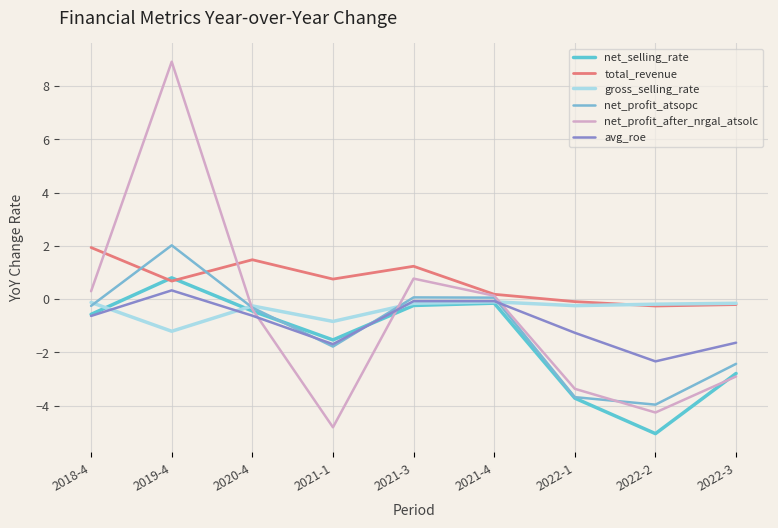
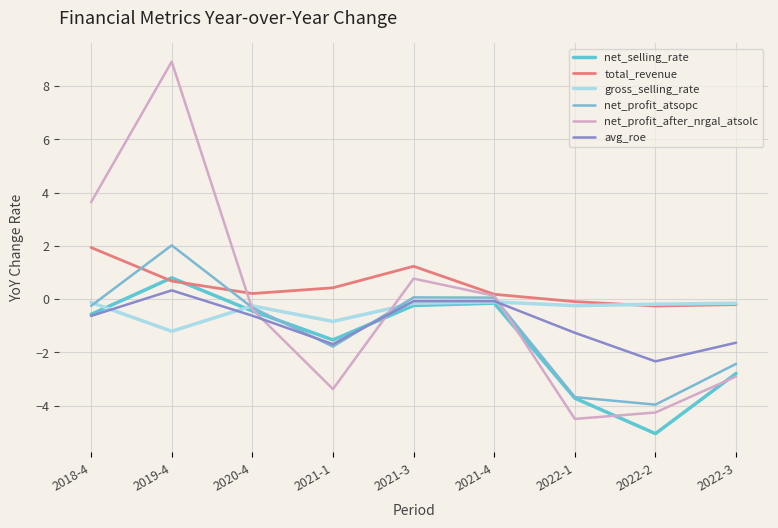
net_profit_after_nrgal_atsolc, 2018-4: 0.3 -> 3.6
total_revenue, 2020-4: 1.5 -> 0.2
total_revenue, 2021-1: 0.8 -> 0.4
net_profit_after_nrgal_atsolc, 2021-1: -4.8 -> -3.4
net_profit_after_nrgal_atsolc, 2022-1: -3.4 -> -4.5
